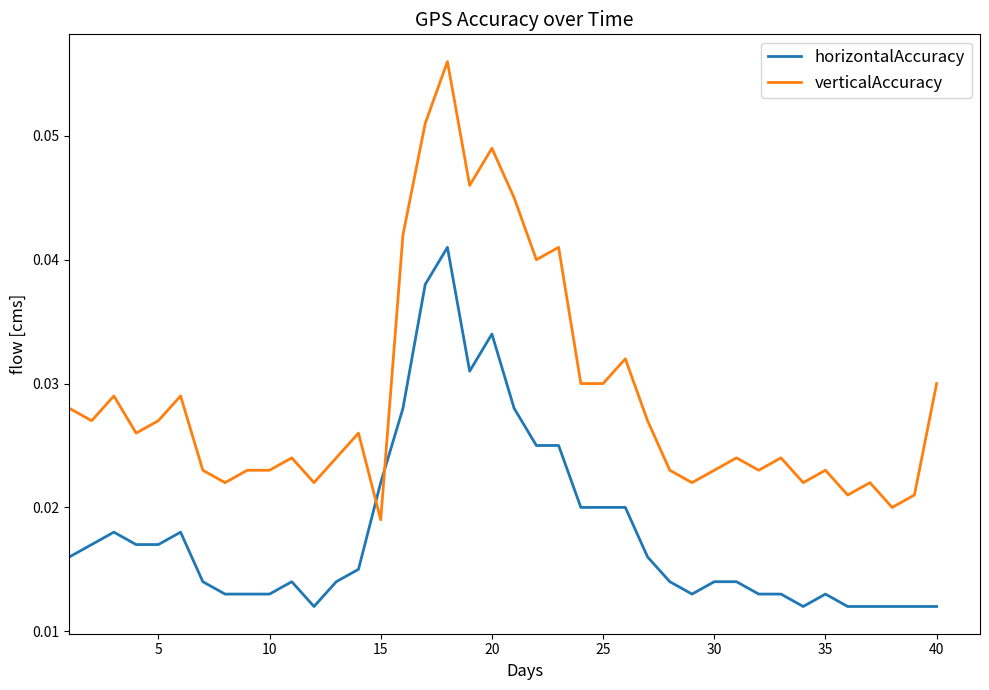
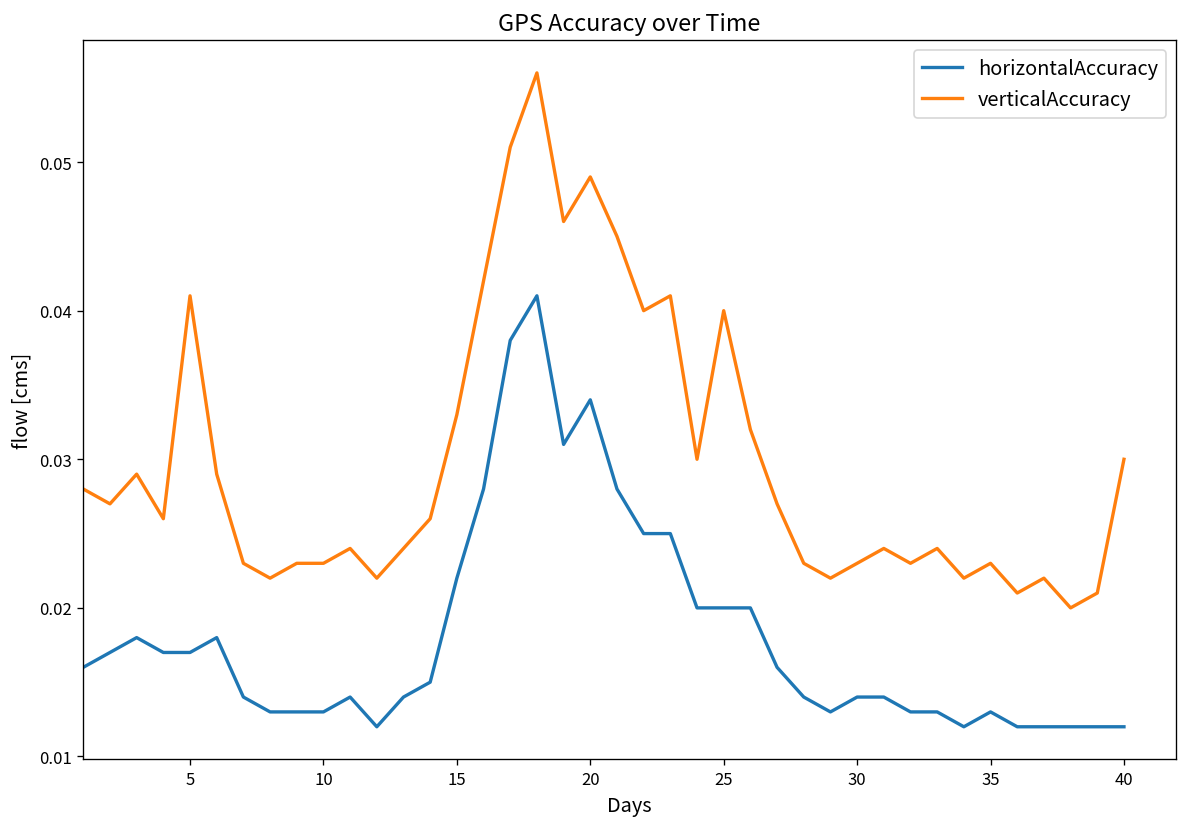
verticalAccuracy, 5: 0.027 -> 0.041
verticalAccuracy, 15: 0.019 -> 0.033
verticalAccuracy, 25: 0.03 -> 0.04
